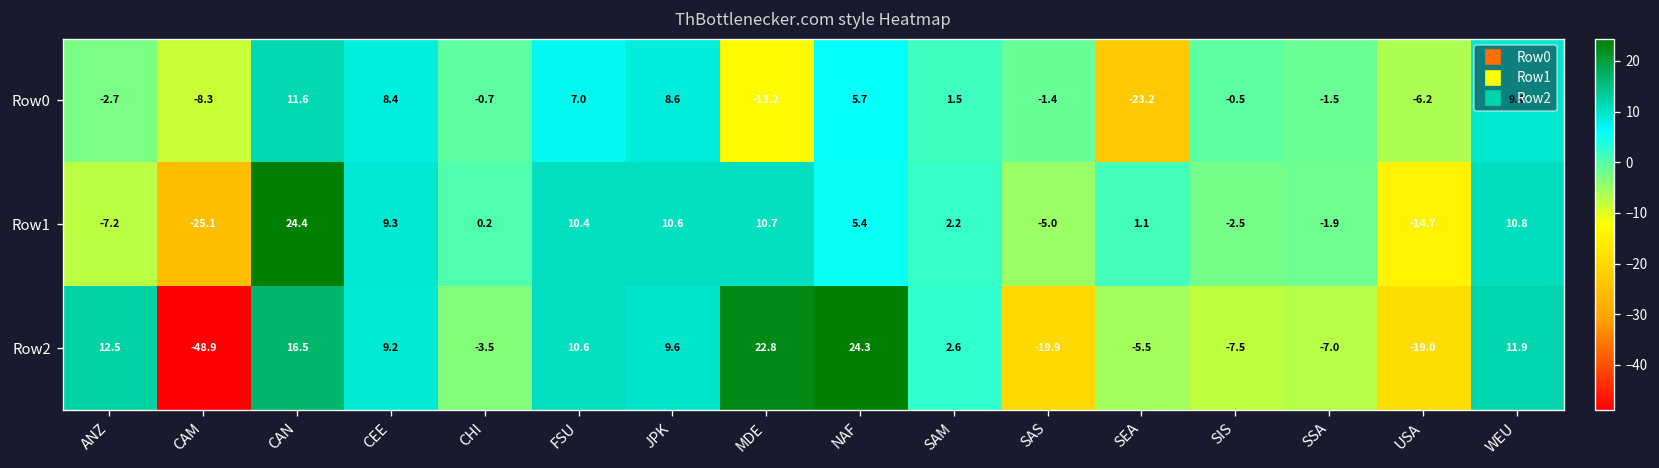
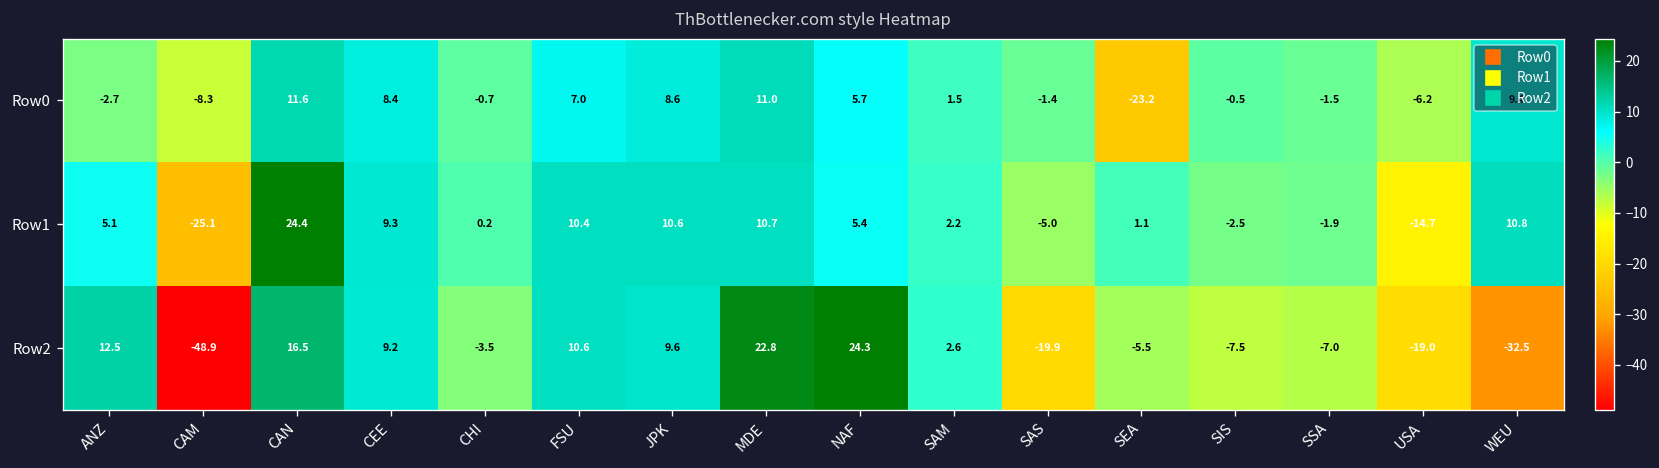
Row0, MDE: -13.2 -> 11.0
Row1, ANZ: -7.2 -> 5.1
Row2, WEU: 11.9 -> -32.5
